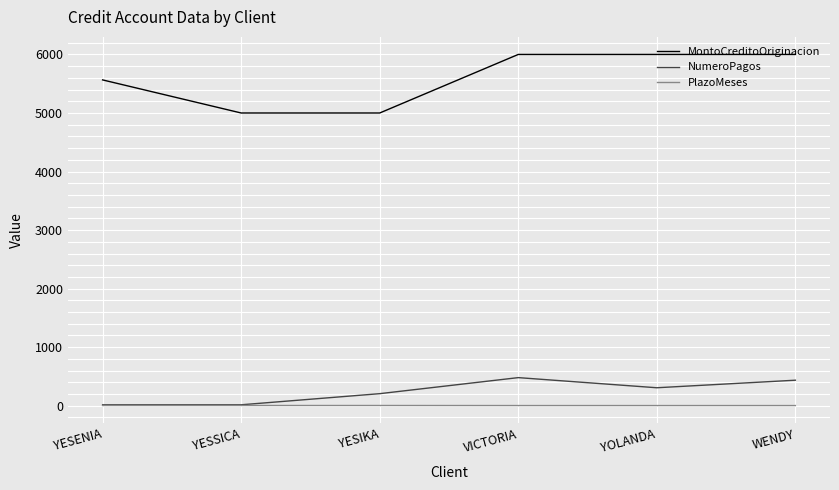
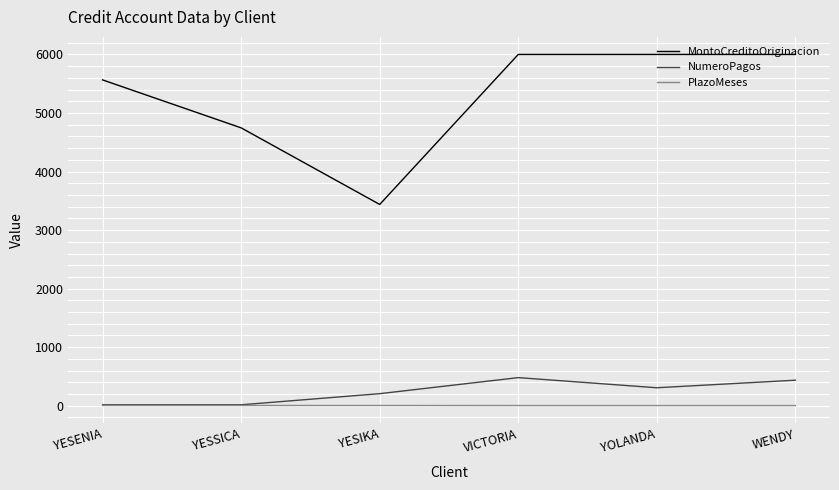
MontoCreditoOriginacion, YESSICA: 5000 -> 4700
MontoCreditoOriginacion, YESIKA: 5000 -> 3400
